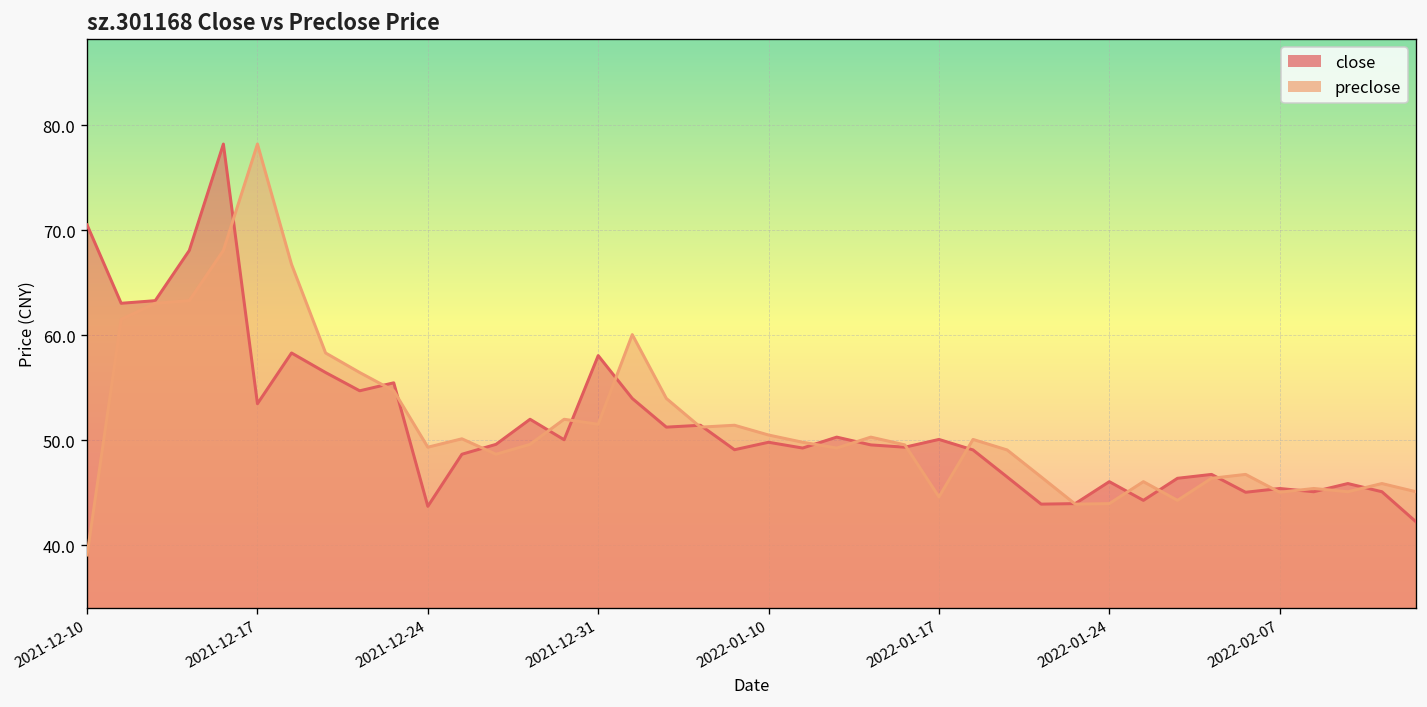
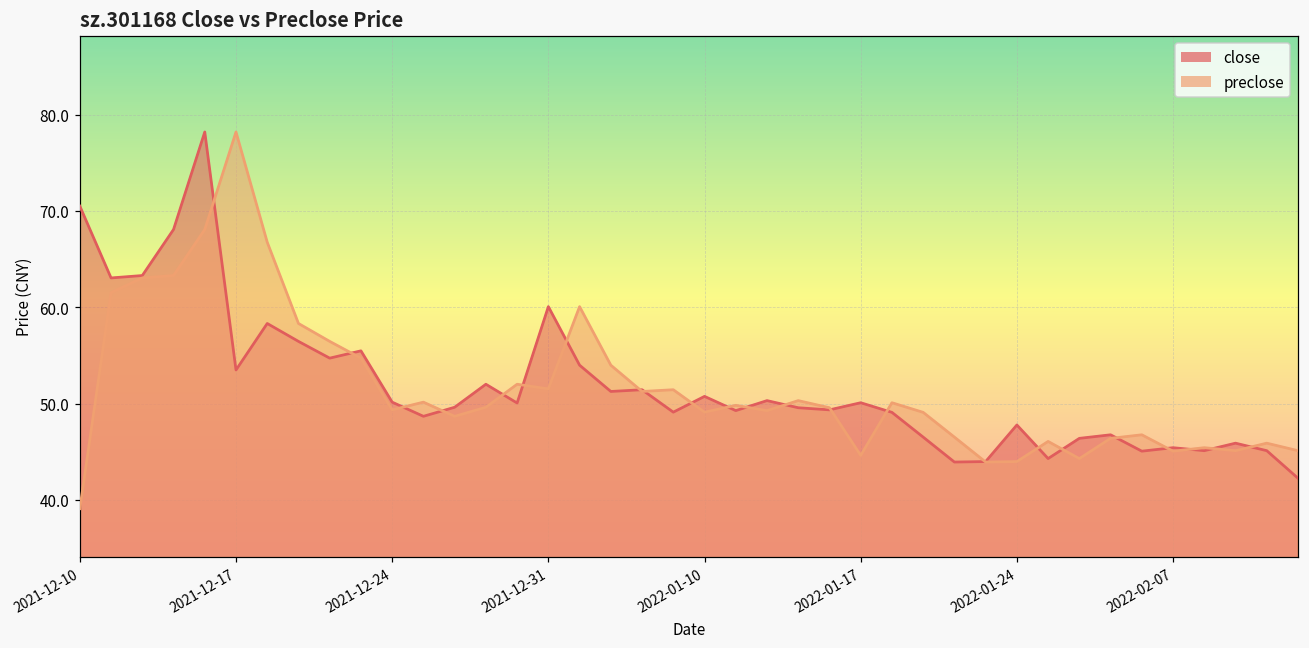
close, 2021-12-24: 44 -> 50
close, 2021-12-31: 58 -> 60
close, 2022-01-10: 50 -> 51
preclose, 2022-01-10: 51 -> 49
close, 2022-01-24: 46 -> 48
